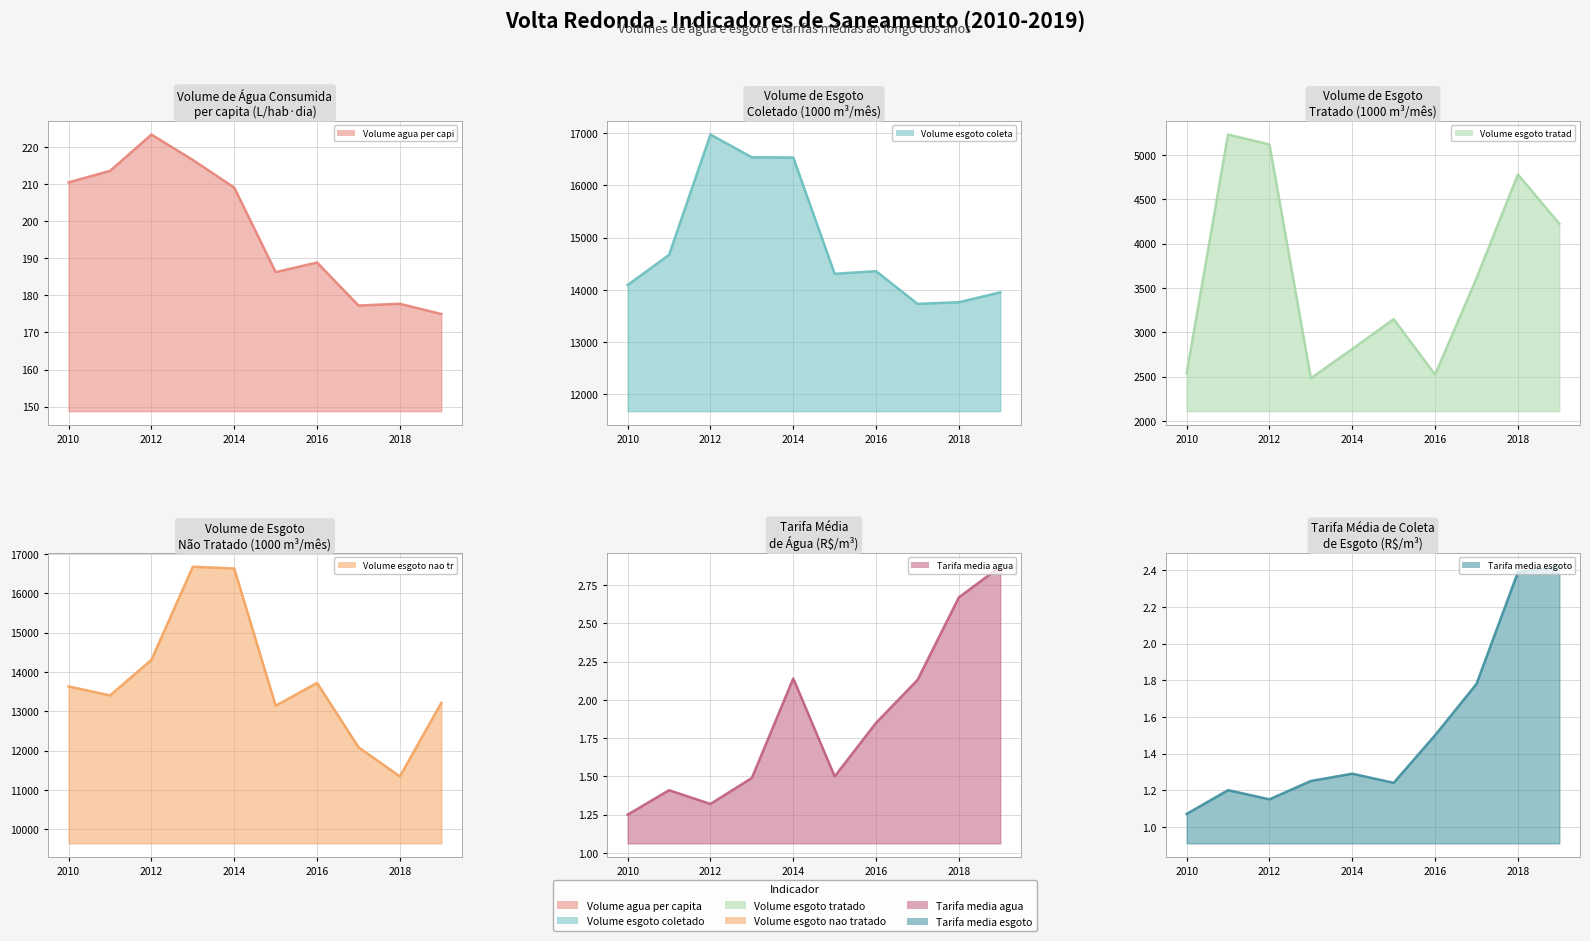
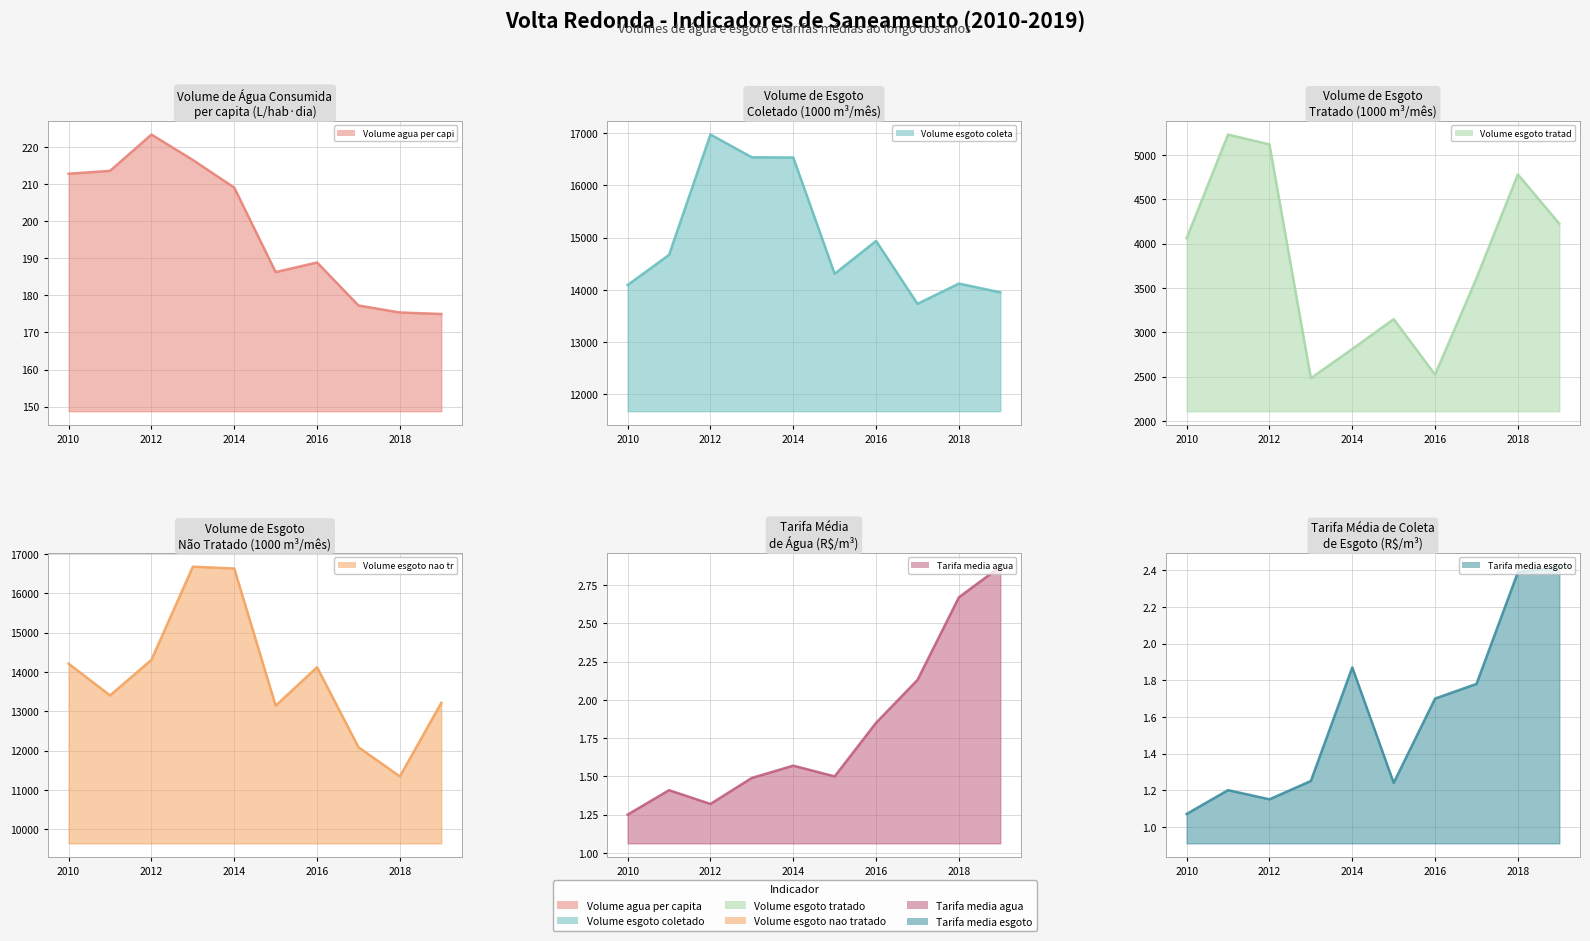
Volume de Água Consumida per capita (L/hab·dia), 2010: 211 -> 213
Volume de Água Consumida per capita (L/hab·dia), 2018: 178 -> 175
Volume de Esgoto Coletado (1000 m³/mês), 2016: 14400 -> 14900
Volume de Esgoto Coletado (1000 m³/mês), 2018: 13800 -> 14100
Volume de Esgoto Tratado (1000 m³/mês), 2010: 2500 -> 4100
Volume de Esgoto Não Tratado (1000 m³/mês), 2010: 13600 -> 14200
Volume de Esgoto Não Tratado (1000 m³/mês), 2016: 13700 -> 14100
Tarifa Média de Água (R$/m³), 2014: 2.14 -> 1.57
Tarifa Média de Coleta de Esgoto (R$/m³), 2014: 1.29 -> 1.87
Tarifa Média de Coleta de Esgoto (R$/m³), 2016: 1.5 -> 1.7
